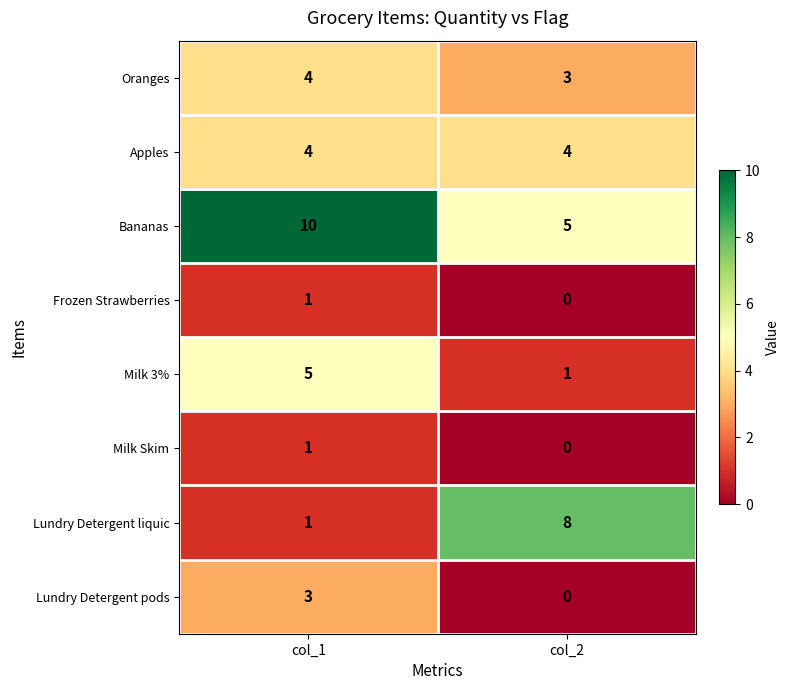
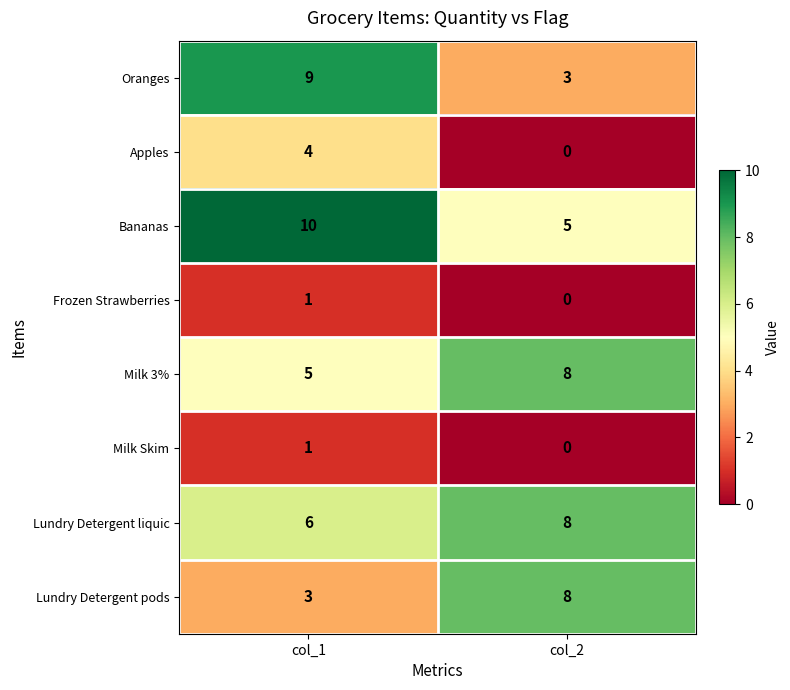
Oranges, col_1: 4 -> 9
Apples, col_2: 4 -> 0
Milk 3%, col_2: 1 -> 8
Lundry Detergent liquic, col_1: 1 -> 6
Lundry Detergent pods, col_2: 0 -> 8
